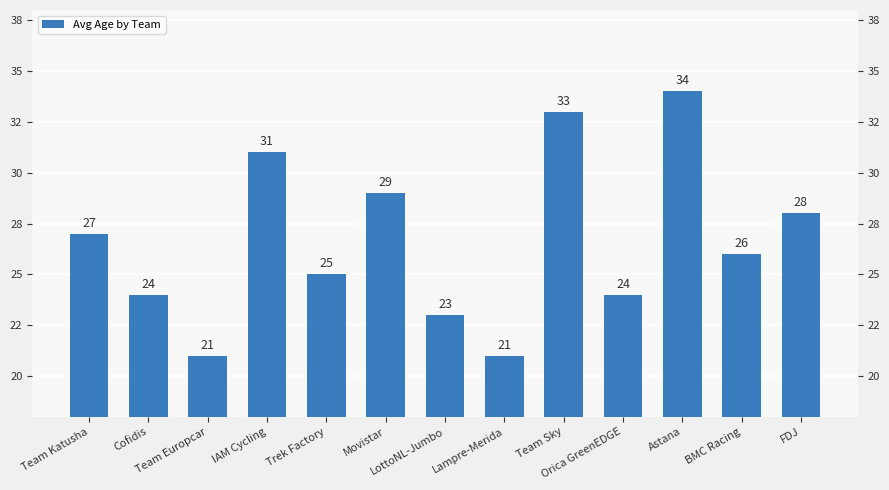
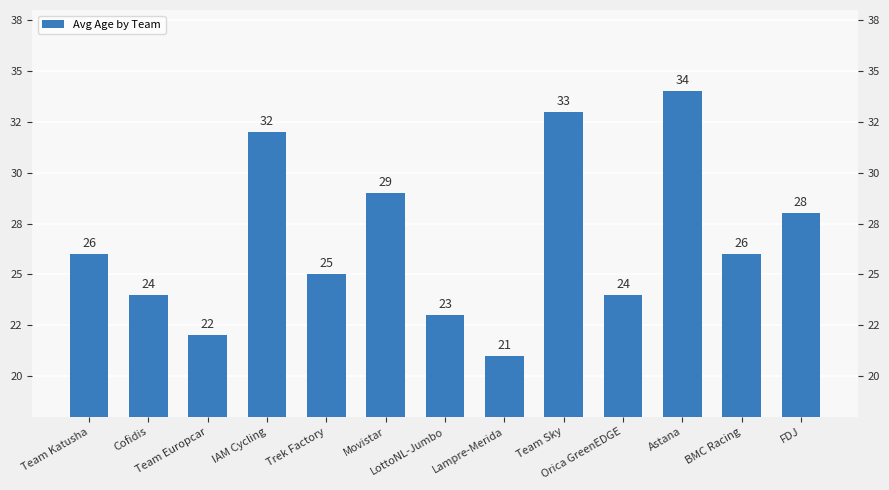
Team Katusha: 27 -> 26
Team Europcar: 21 -> 22
IAM Cycling: 31 -> 32
